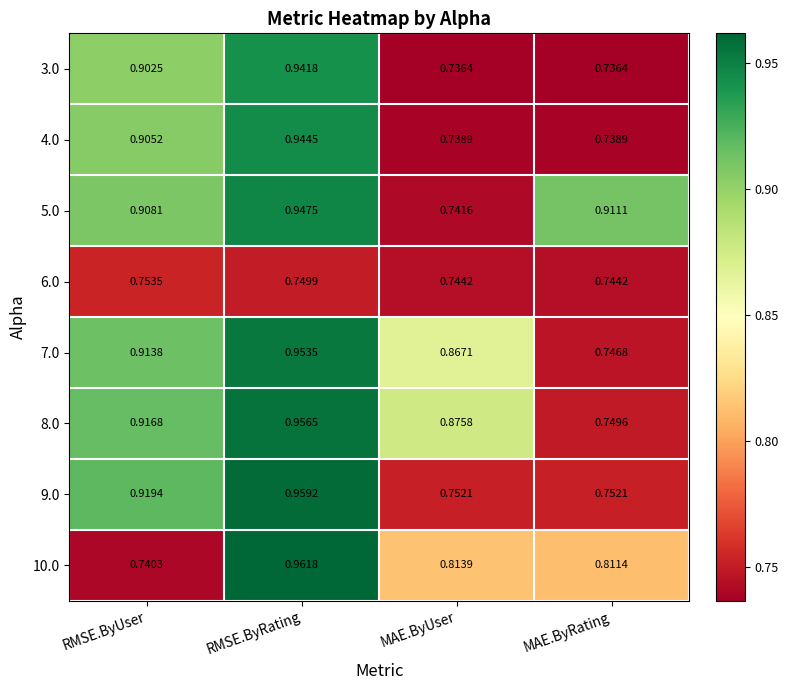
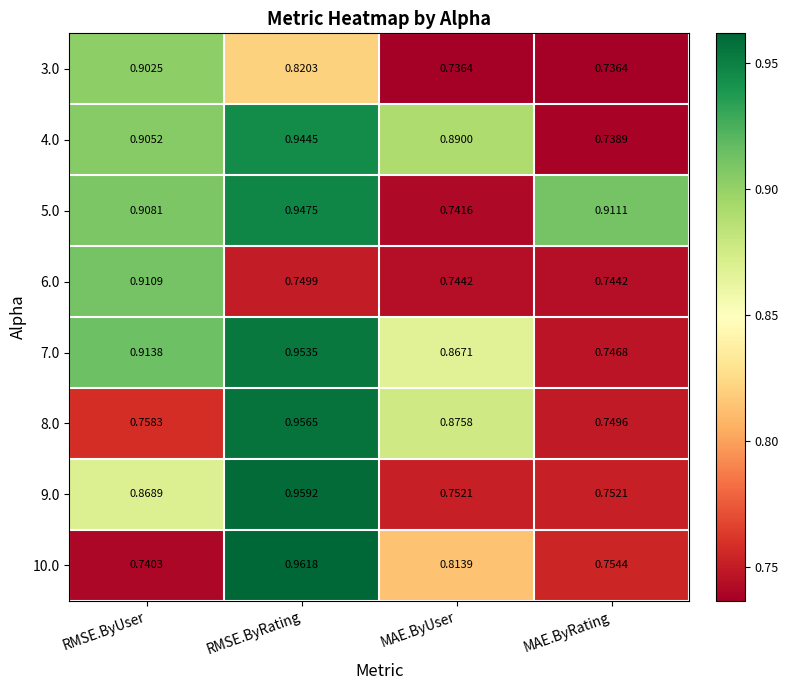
3.0, RMSE.ByRating: 0.9418 -> 0.8203
4.0, MAE.ByUser: 0.7389 -> 0.8900
6.0, RMSE.ByUser: 0.7535 -> 0.9109
8.0, RMSE.ByUser: 0.9168 -> 0.7583
9.0, RMSE.ByUser: 0.9194 -> 0.8689
10.0, MAE.ByRating: 0.8114 -> 0.7544
